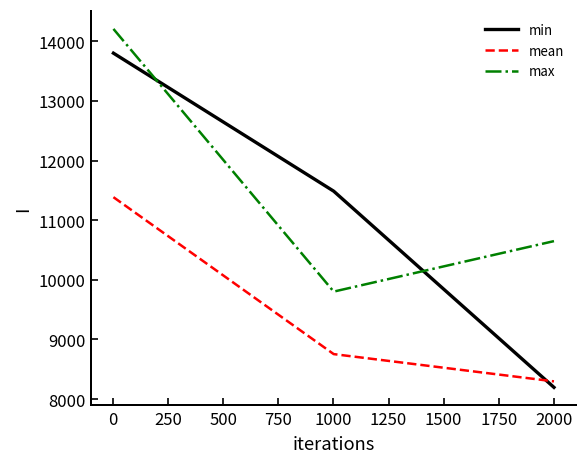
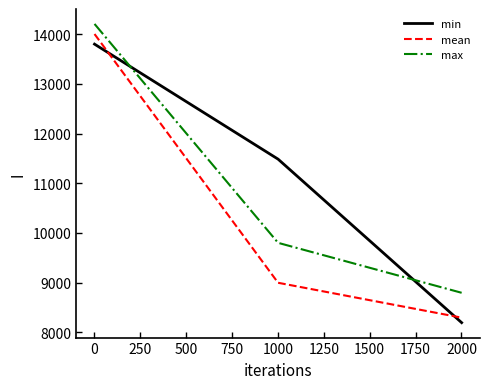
mean, 0: 11400 -> 14000
mean, 1000: 8800 -> 9000
max, 2000: 10600 -> 8800
